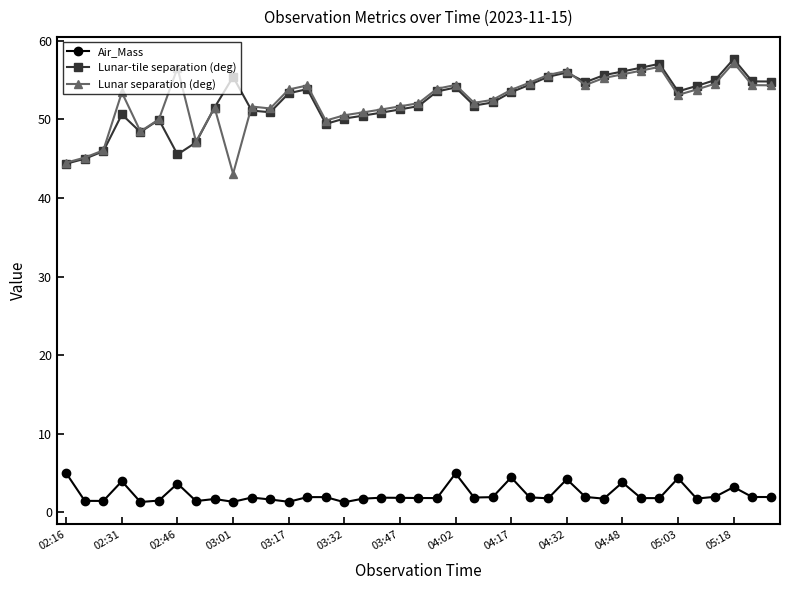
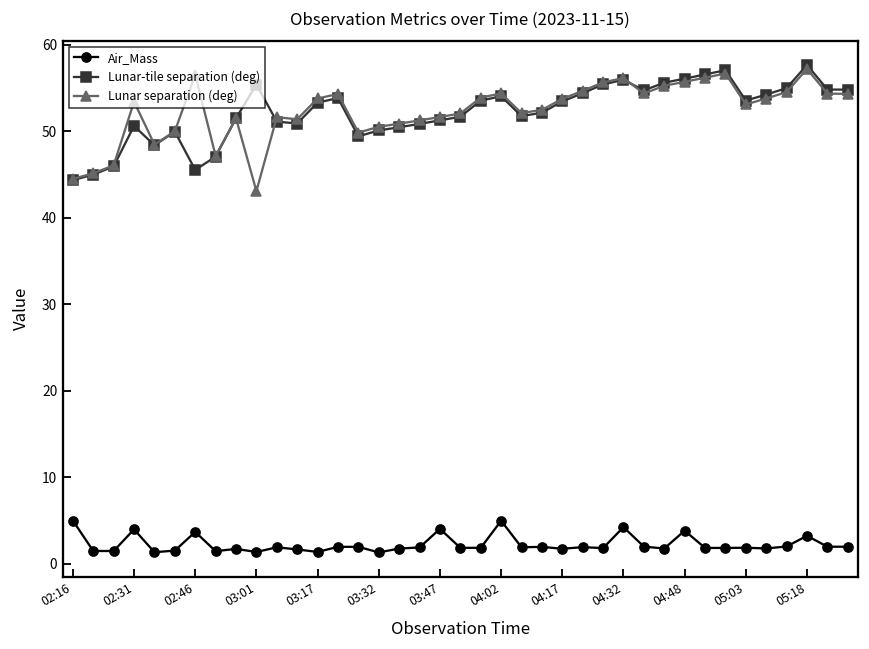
Air_Mass, 03:47: 2 -> 4
Air_Mass, 04:17: 4 -> 2
Air_Mass, 05:03: 4 -> 2
